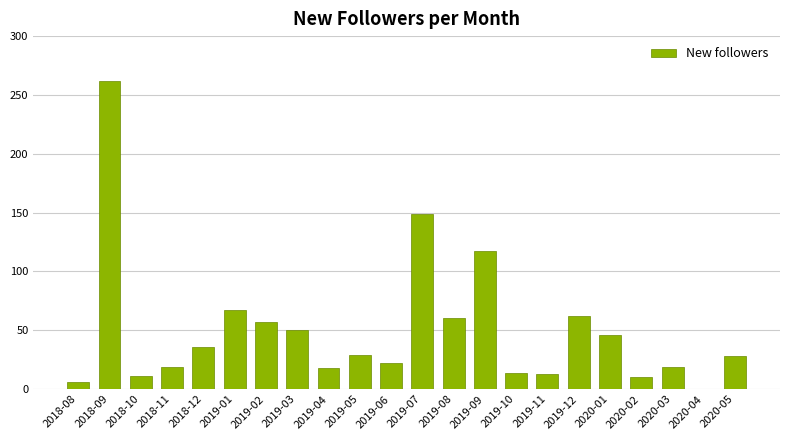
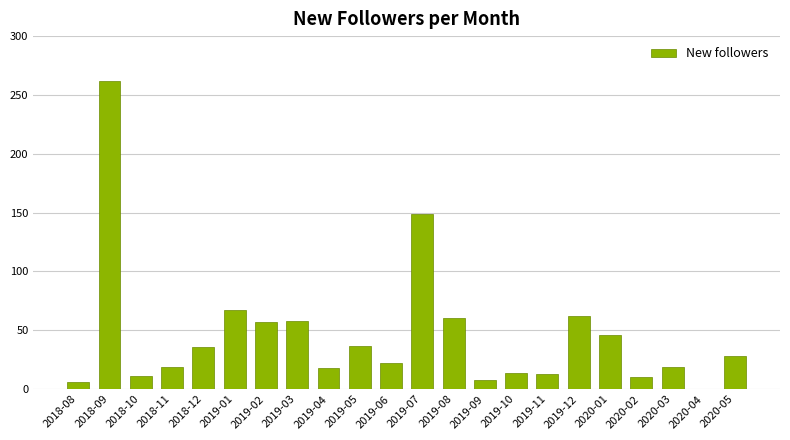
2019-03: 50 -> 58
2019-05: 29 -> 37
2019-09: 117 -> 8
